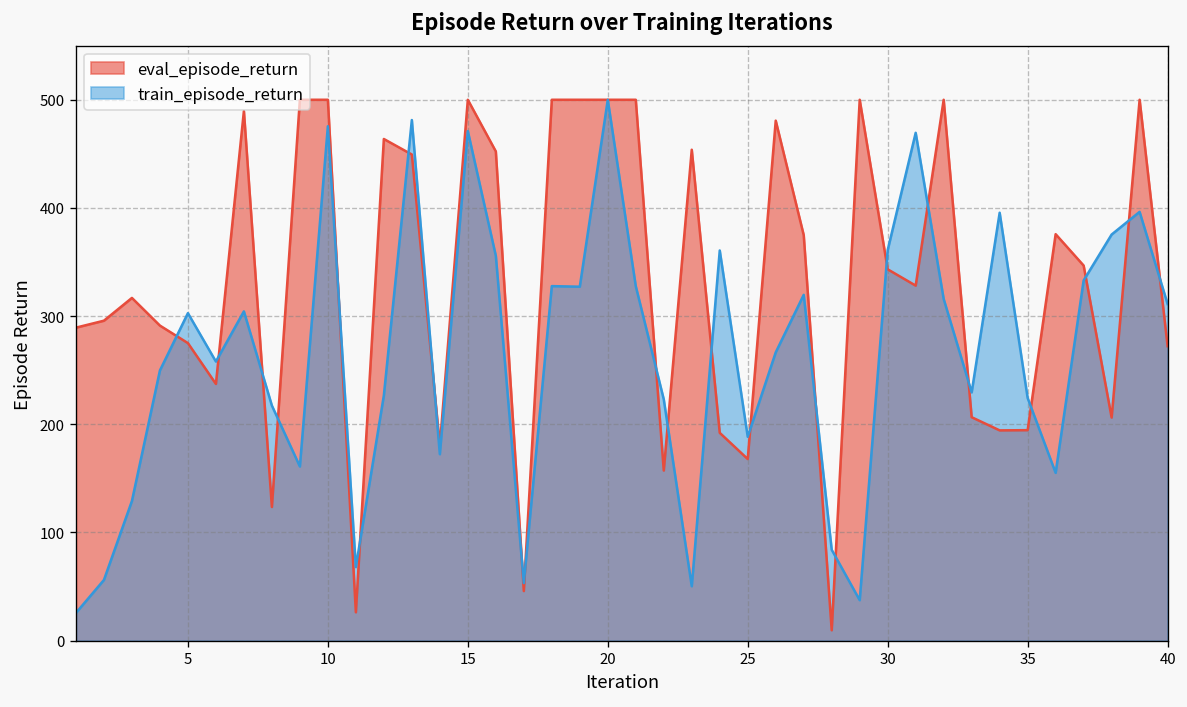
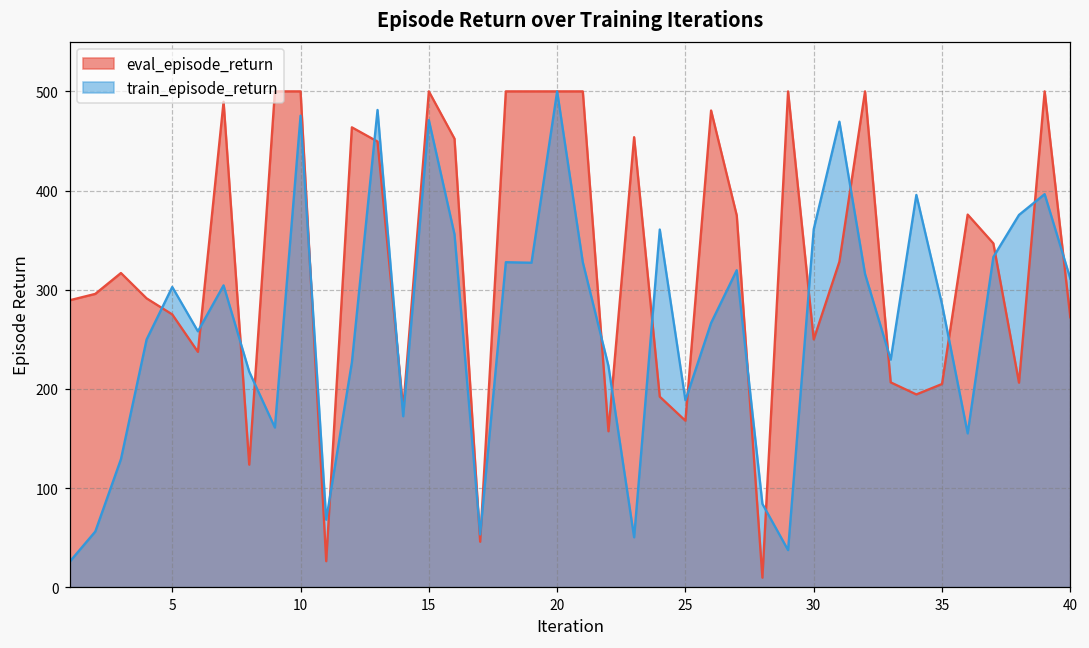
eval_episode_return, 30: 340 -> 250
eval_episode_return, 35: 190 -> 200
train_episode_return, 35: 220 -> 290
